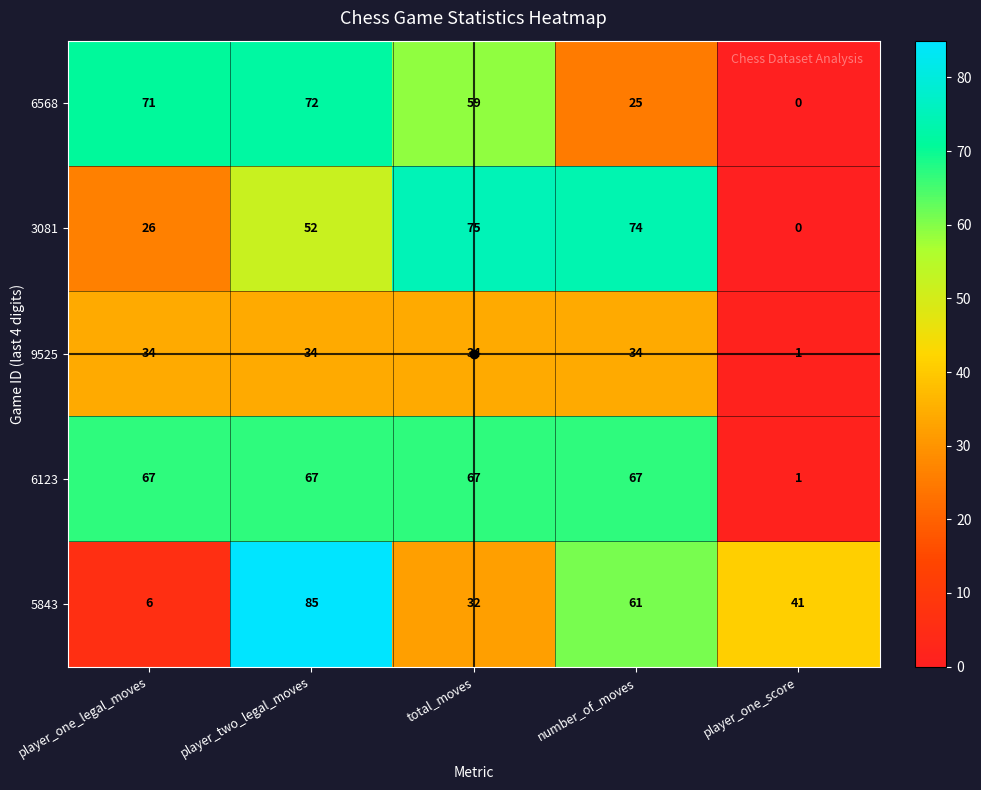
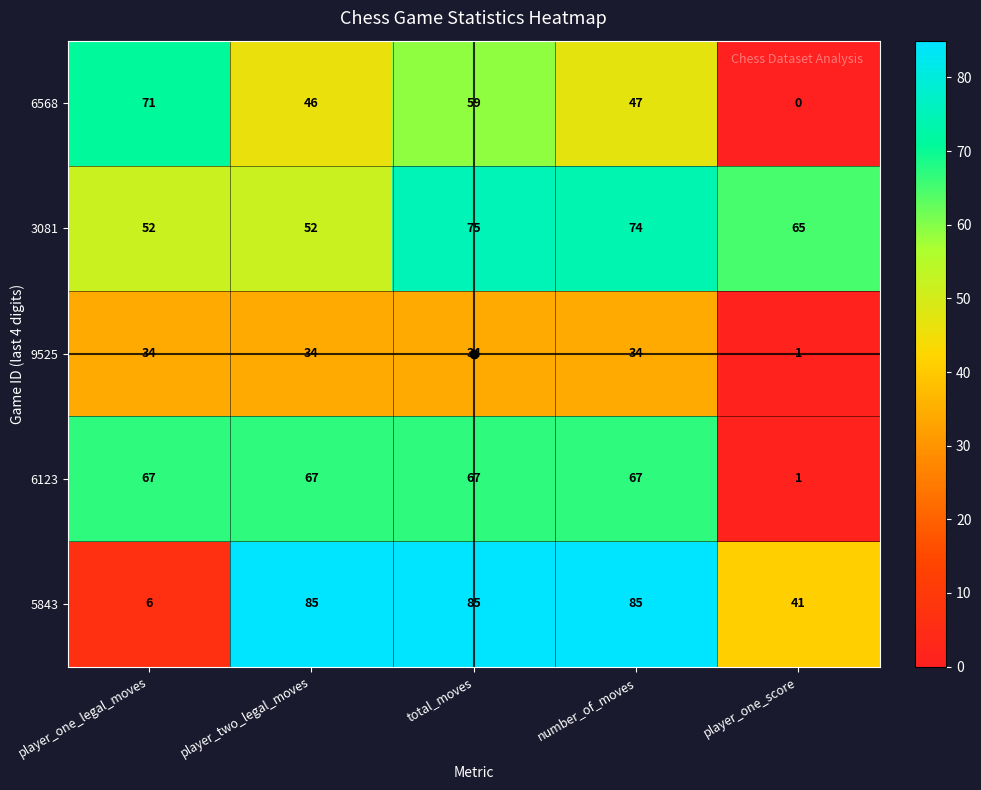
6568, player_two_legal_moves: 72 -> 46
6568, number_of_moves: 25 -> 47
3081, player_one_legal_moves: 26 -> 52
3081, player_one_score: 0 -> 65
5843, total_moves: 32 -> 85
5843, number_of_moves: 61 -> 85
